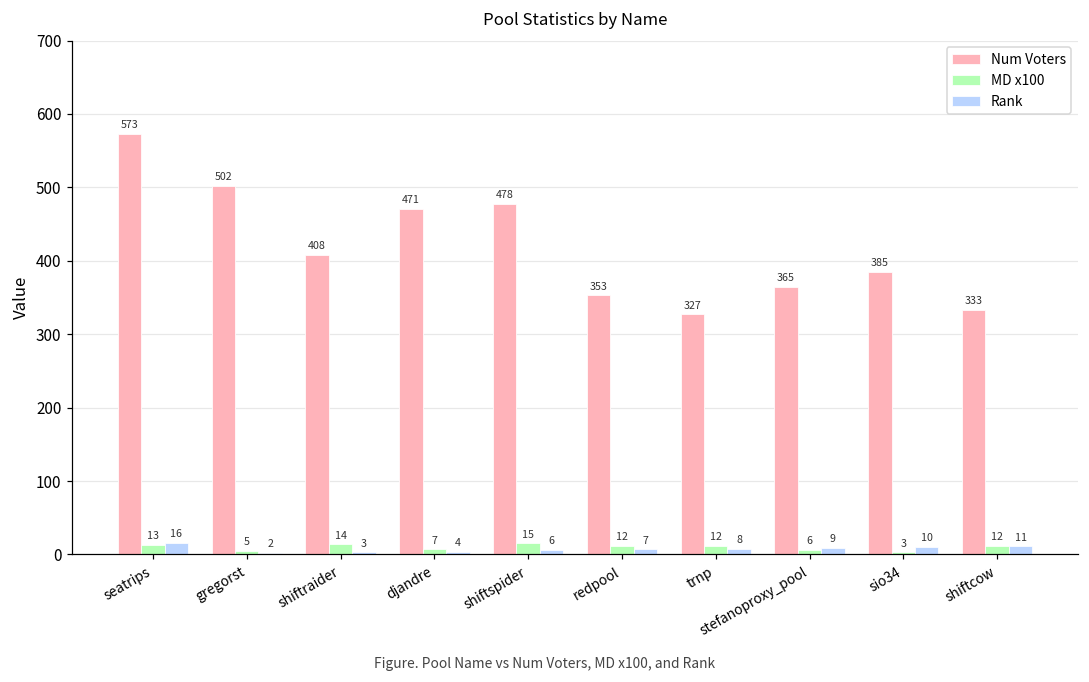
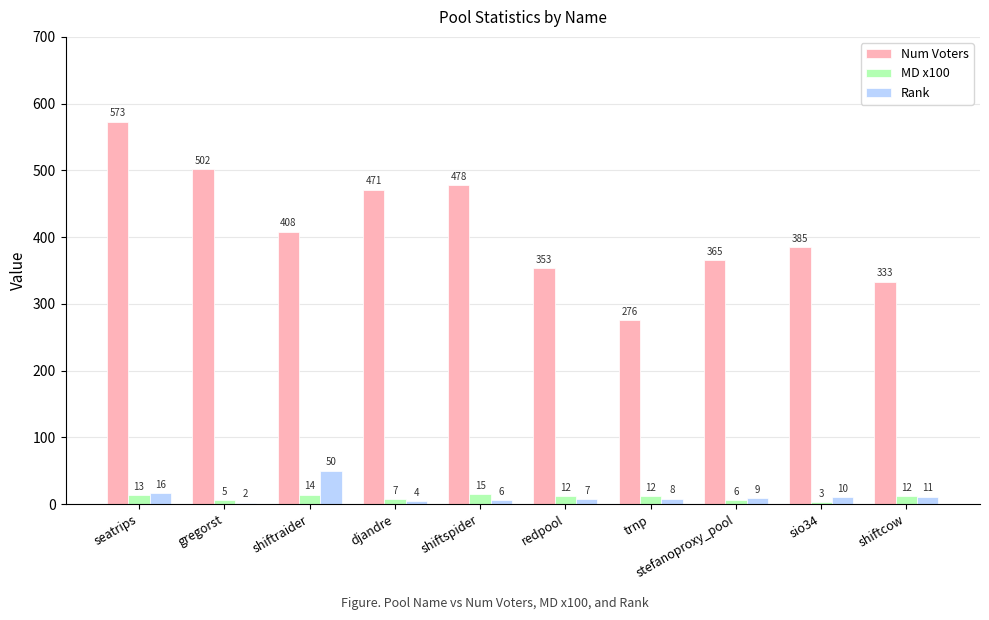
Rank, shiftraider: 3 -> 50
Num Voters, trnp: 327 -> 276
